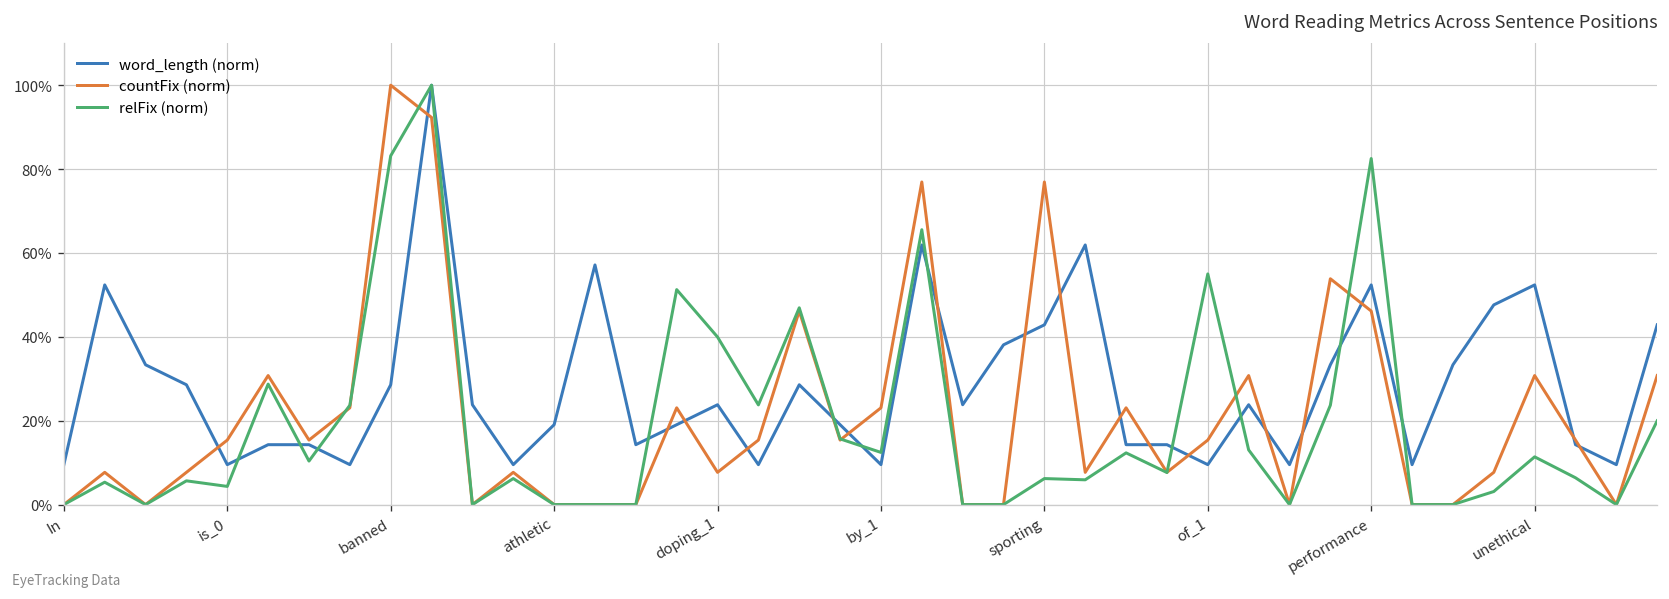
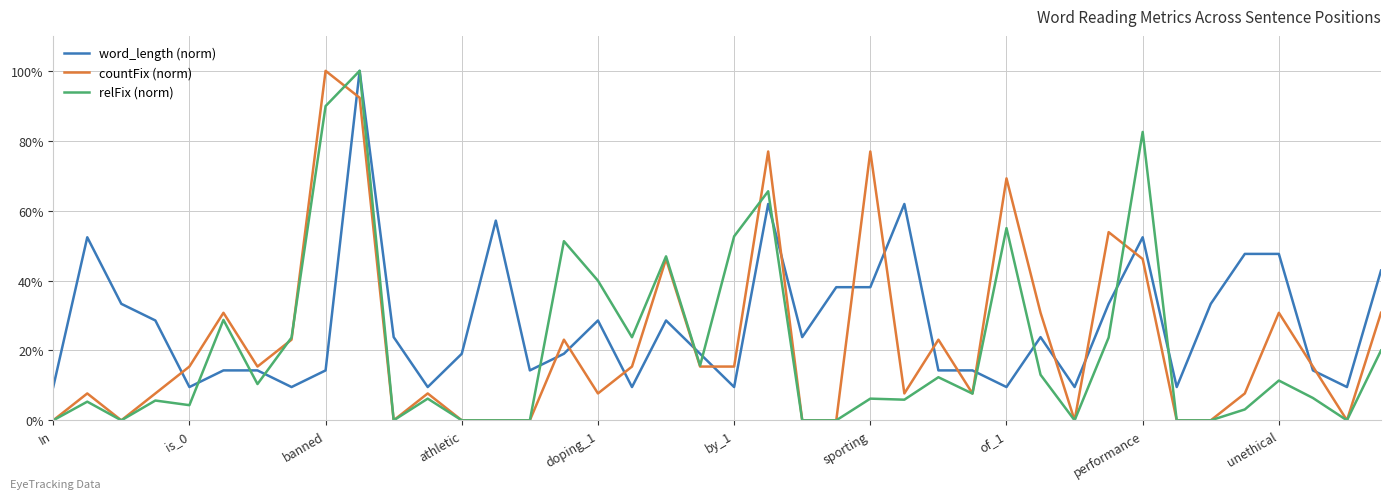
word_length (norm), banned: 29% -> 14%
relFix (norm), banned: 83% -> 90%
word_length (norm), doping_1: 24% -> 29%
countFix (norm), by_1: 23% -> 15%
relFix (norm), by_1: 12% -> 53%
word_length (norm), sporting: 43% -> 38%
countFix (norm), of_1: 15% -> 69%
word_length (norm), unethical: 52% -> 48%
